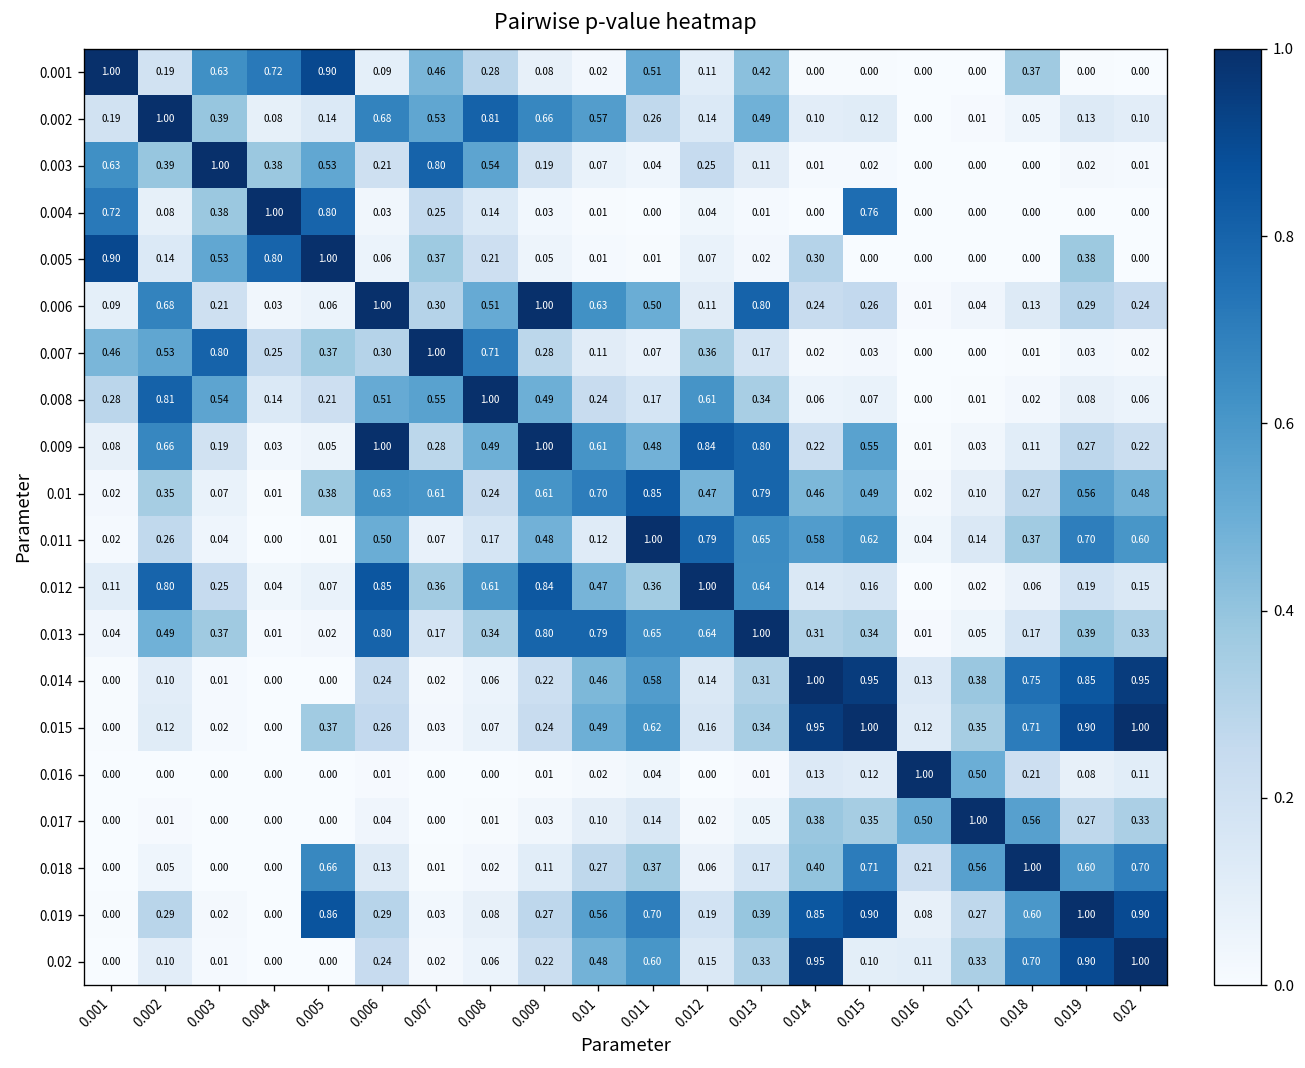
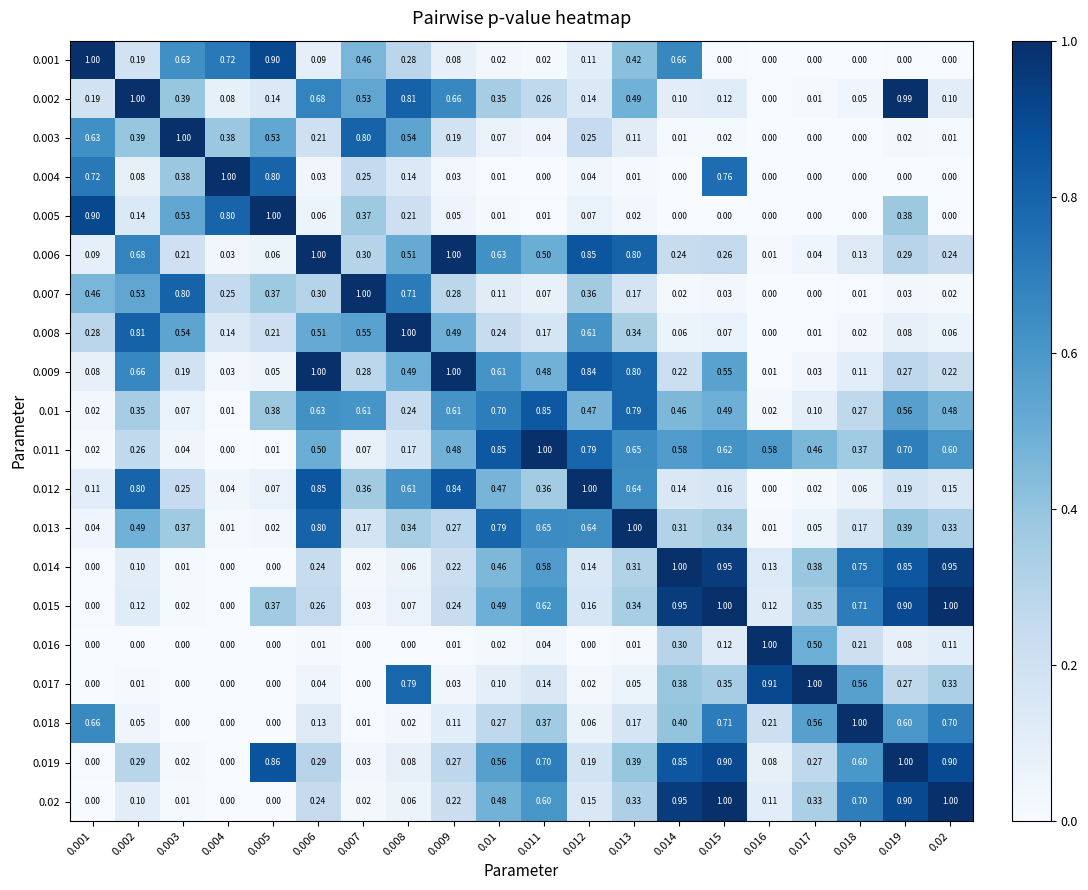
0.001, 0.011: 0.51 -> 0.02
0.001, 0.014: 0.00 -> 0.66
0.001, 0.018: 0.37 -> 0.00
0.002, 0.01: 0.57 -> 0.35
0.002, 0.019: 0.13 -> 0.99
0.005, 0.014: 0.30 -> 0.00
0.006, 0.012: 0.11 -> 0.85
0.011, 0.01: 0.12 -> 0.85
0.011, 0.016: 0.04 -> 0.58
0.011, 0.017: 0.14 -> 0.46
0.013, 0.009: 0.80 -> 0.27
0.016, 0.014: 0.13 -> 0.30
0.017, 0.008: 0.01 -> 0.79
0.017, 0.016: 0.50 -> 0.91
0.018, 0.001: 0.00 -> 0.66
0.018, 0.005: 0.66 -> 0.00
0.02, 0.015: 0.10 -> 1.00
